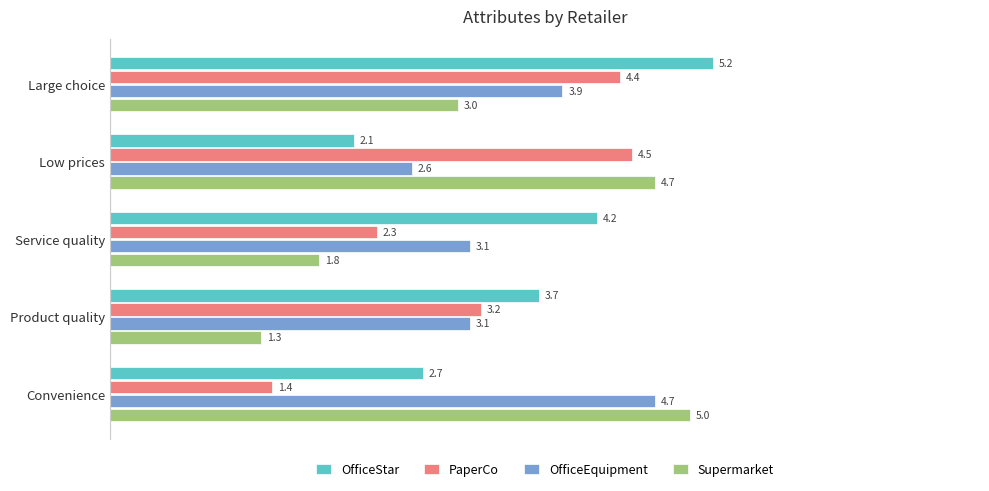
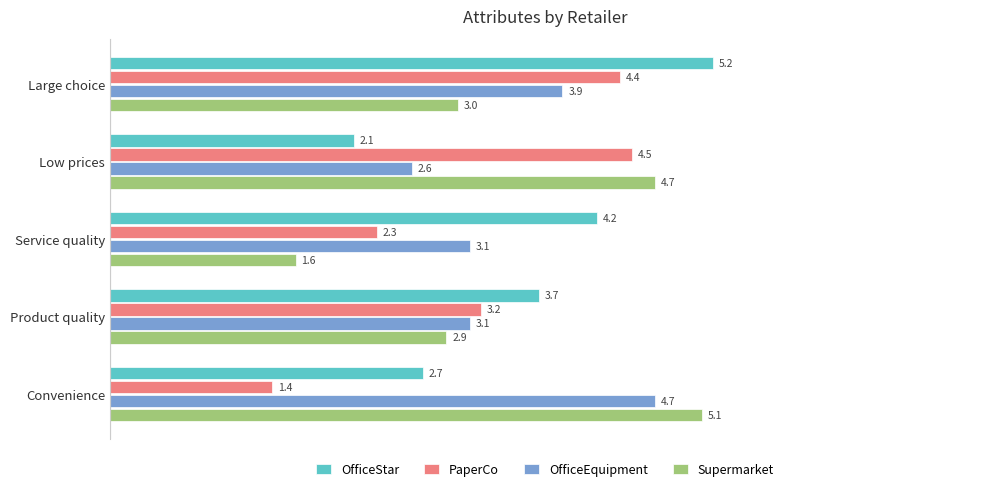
Supermarket, Service quality: 1.8 -> 1.6
Supermarket, Product quality: 1.3 -> 2.9
Supermarket, Convenience: 5.0 -> 5.1
